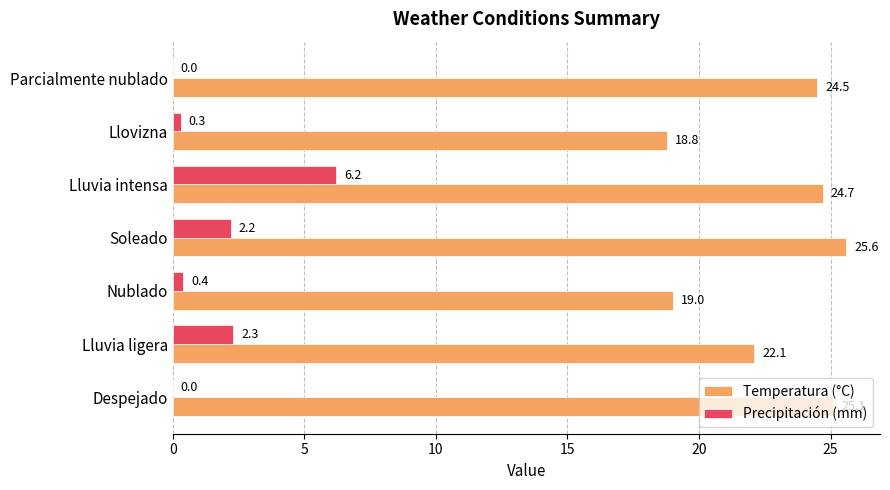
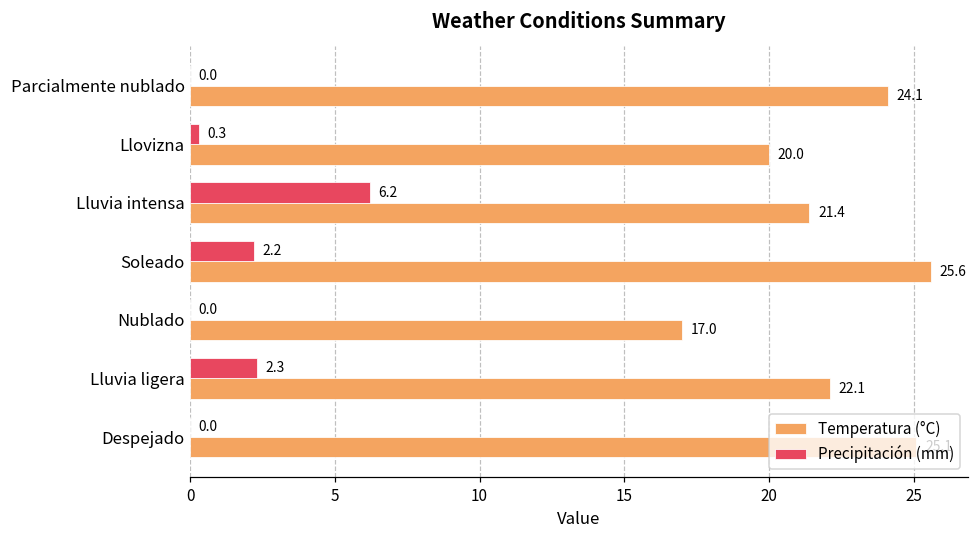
Temperatura (°C), Parcialmente nublado: 24.5 -> 24.1
Temperatura (°C), Llovizna: 18.8 -> 20.0
Temperatura (°C), Lluvia intensa: 24.7 -> 21.4
Precipitación (mm), Nublado: 0.4 -> 0.0
Temperatura (°C), Nublado: 19.0 -> 17.0
